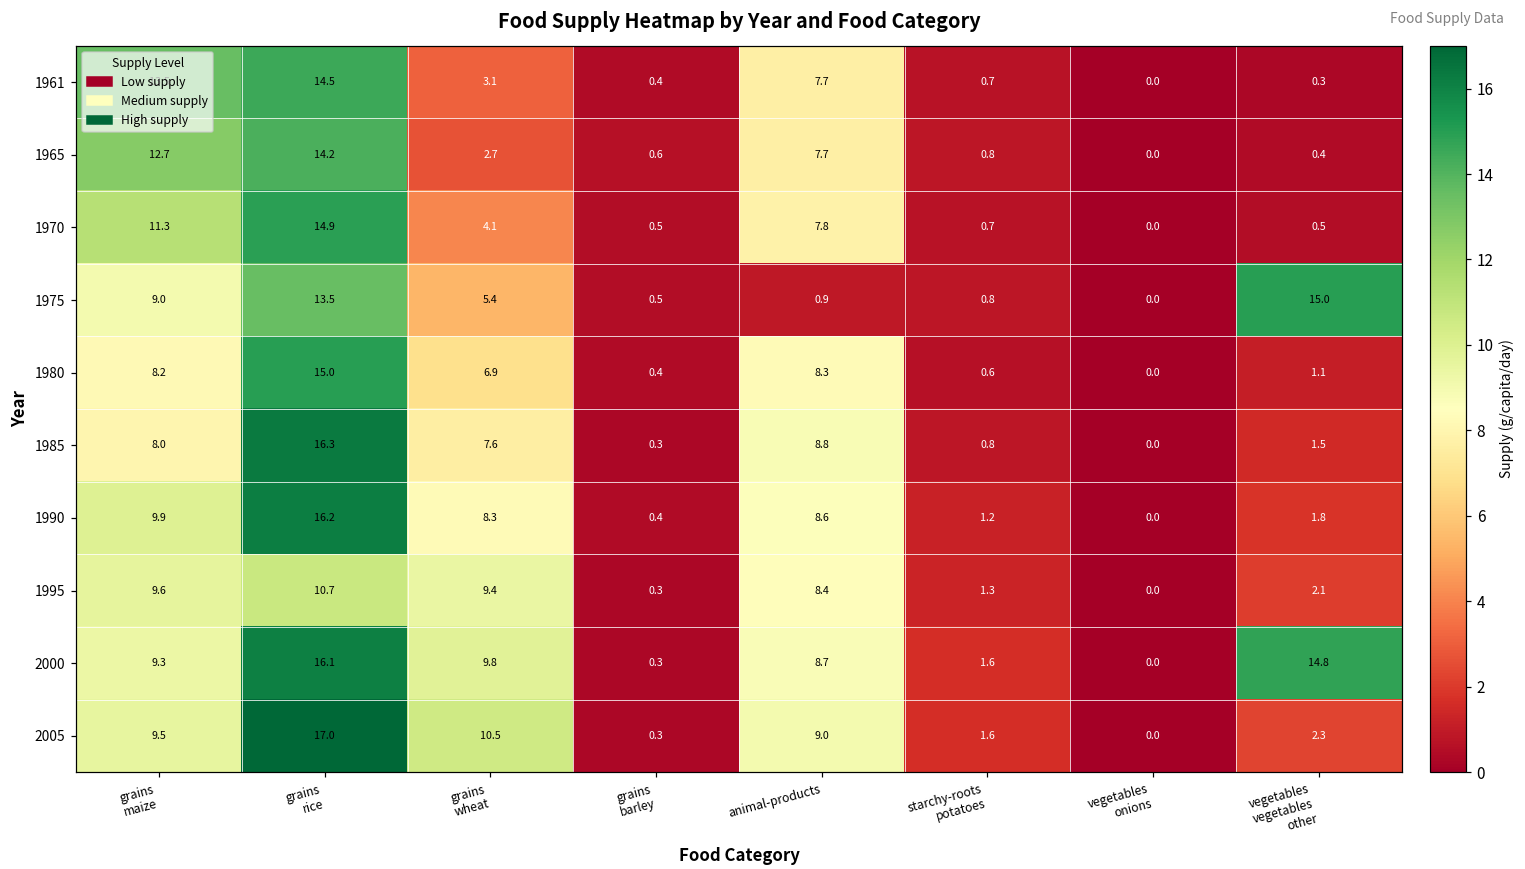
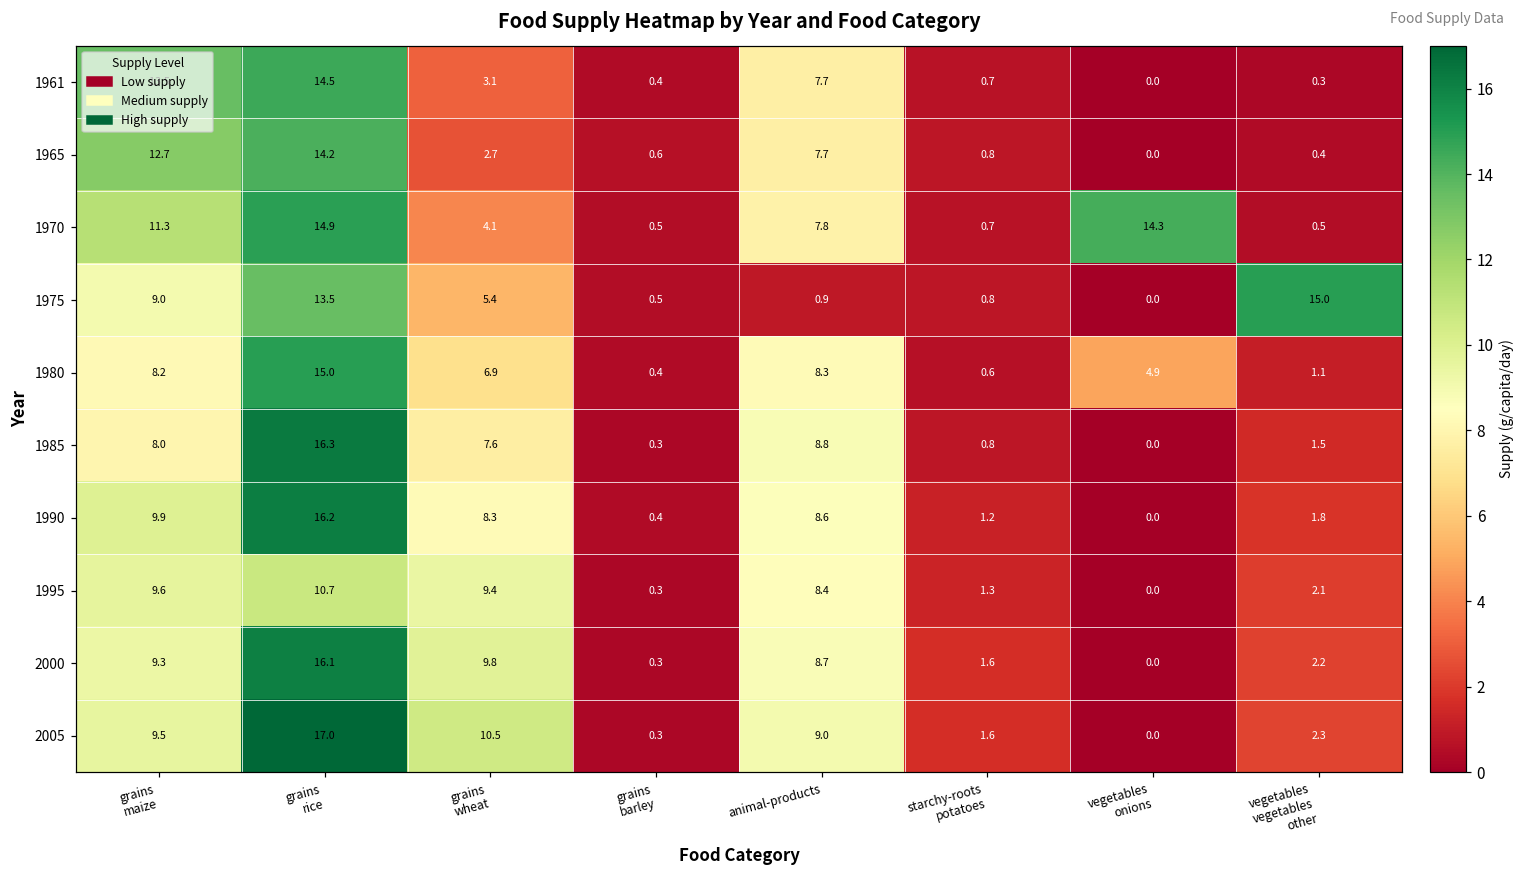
1970, vegetables onions: 0.0 -> 14.3
1980, vegetables onions: 0.0 -> 4.9
2000, vegetables vegetables other: 14.8 -> 2.2
